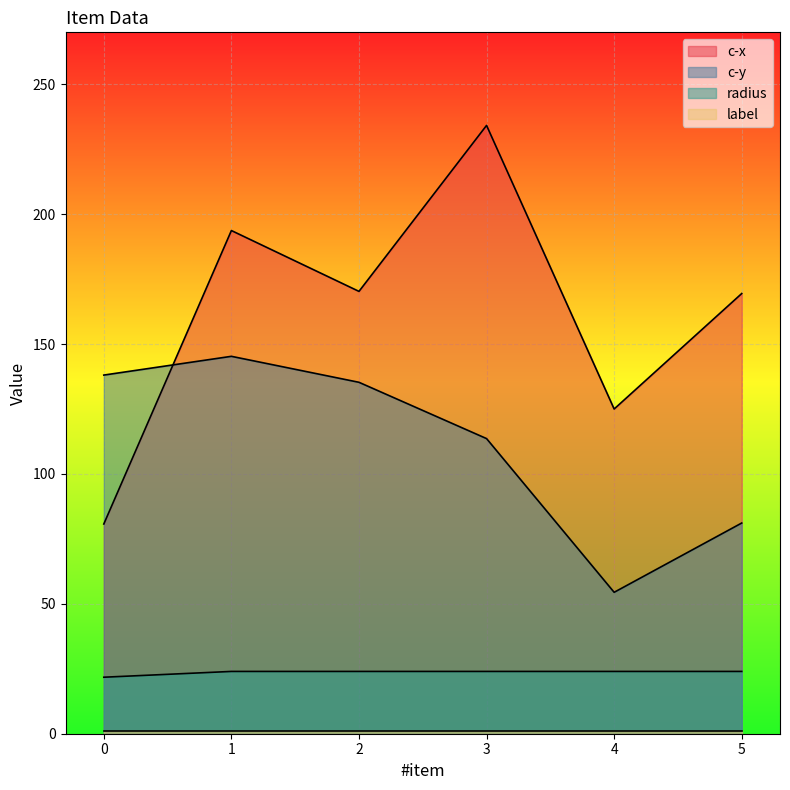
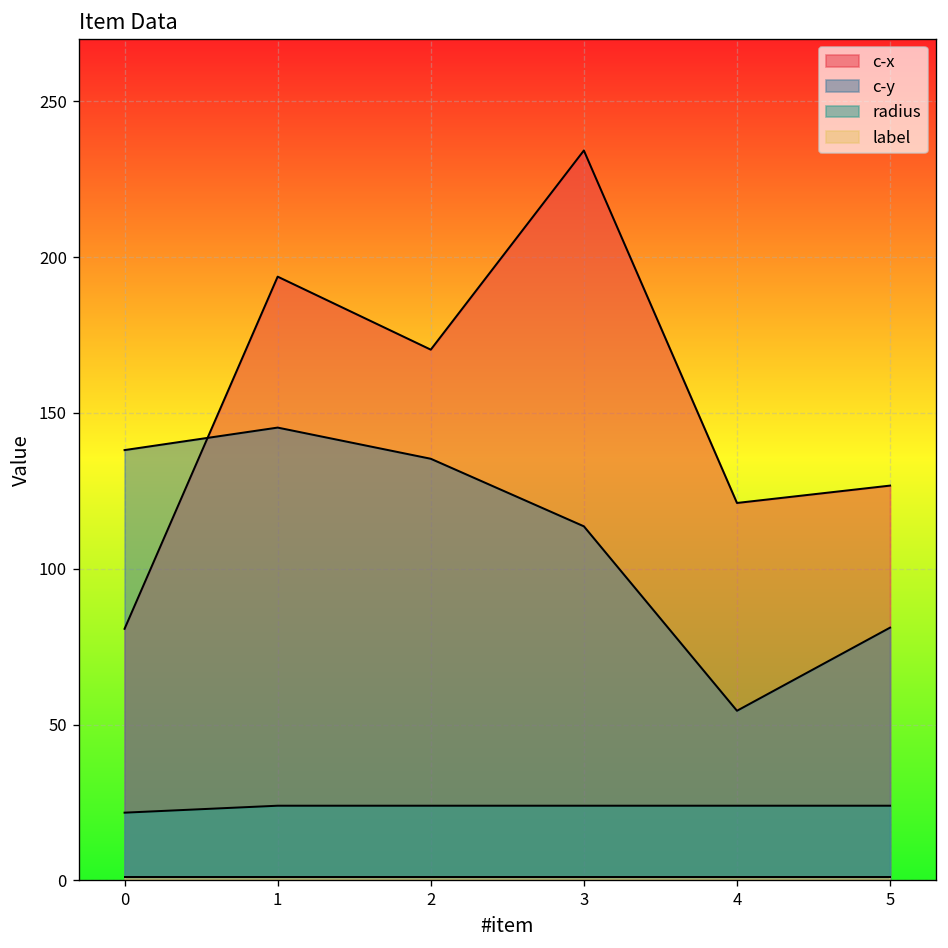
c-x, 4: 125 -> 121
c-x, 5: 169 -> 127
